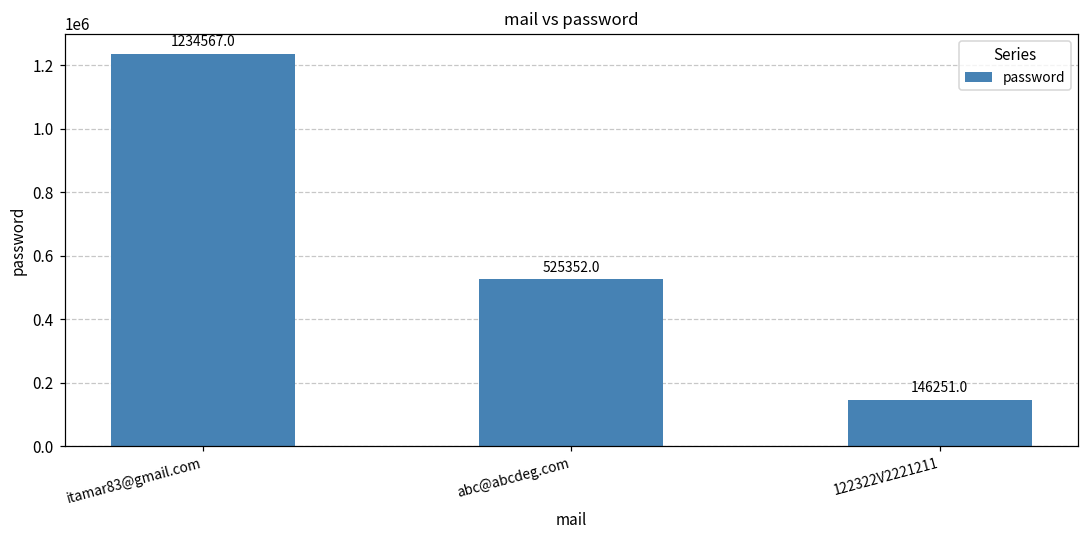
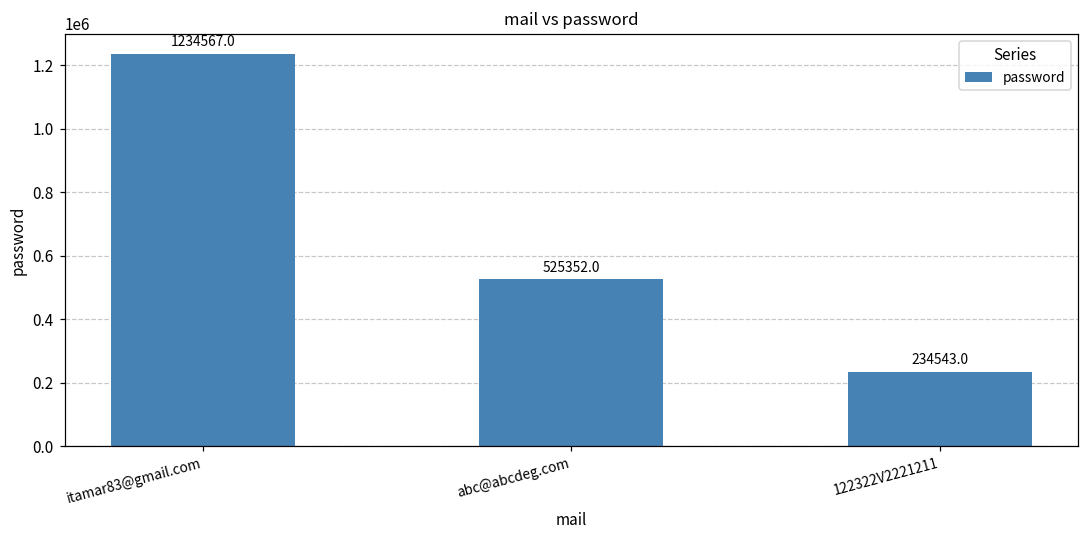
122322V2221211: 146251.0 -> 234543.0
